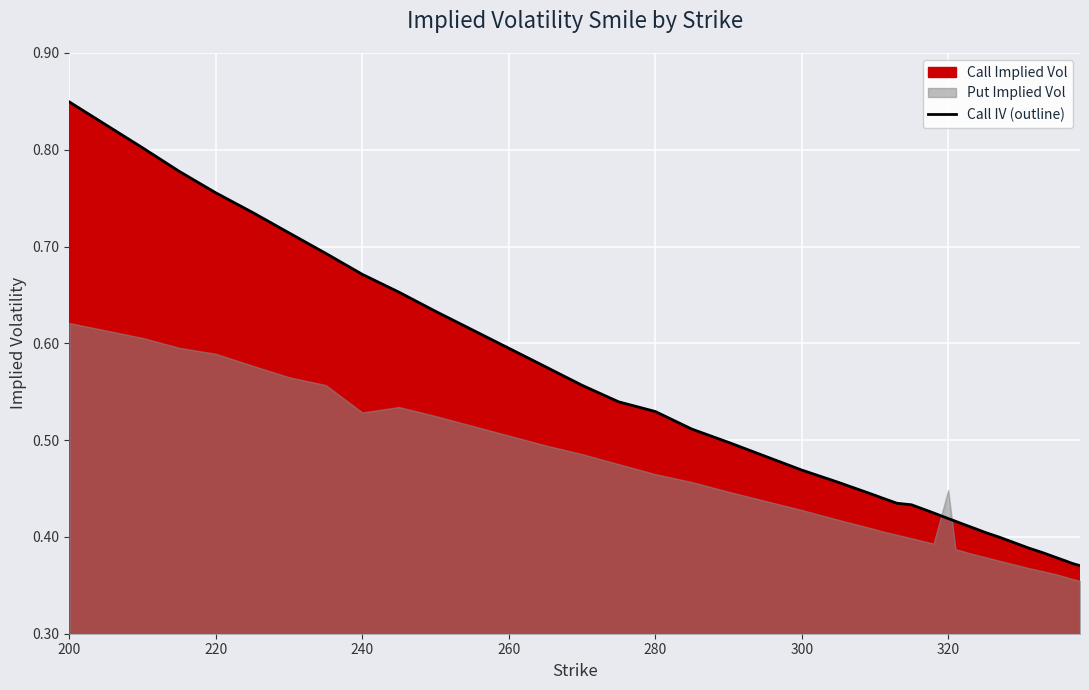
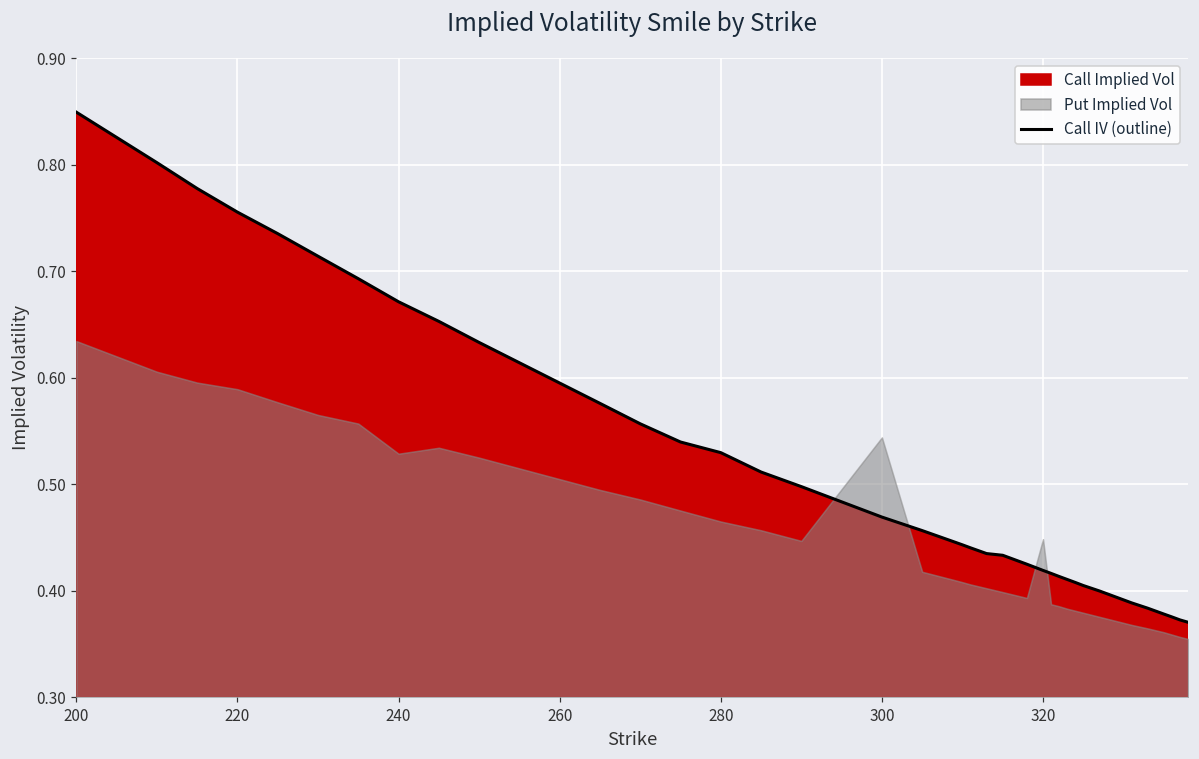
Put Implied Vol, 200: 0.62 -> 0.63
Put Implied Vol, 300: 0.43 -> 0.54
